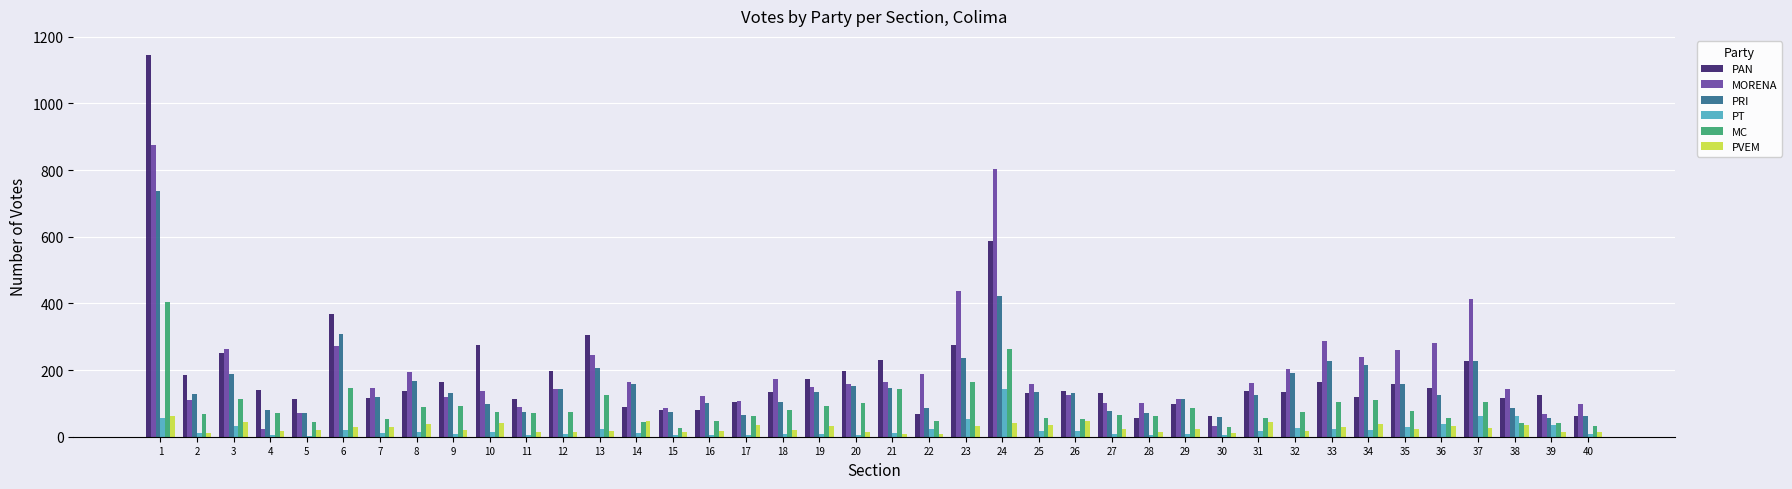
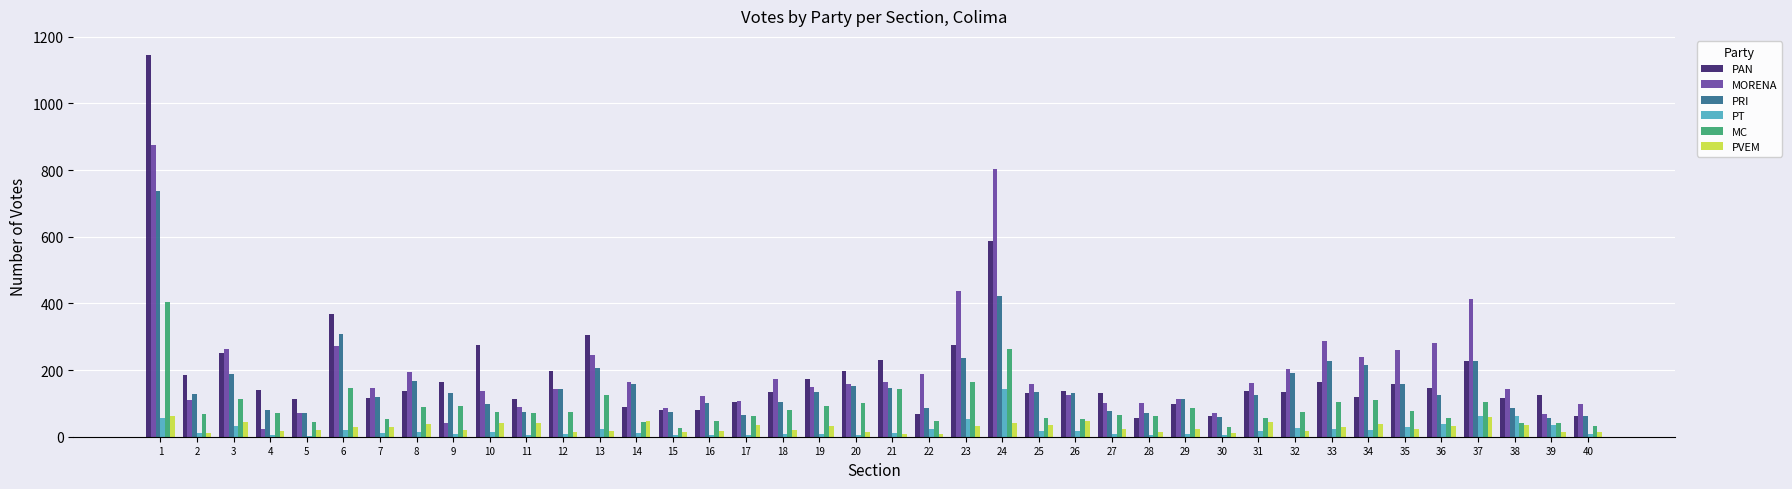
MORENA, 9: 120 -> 40
PVEM, 11: 10 -> 40
MORENA, 30: 30 -> 70
PVEM, 37: 30 -> 60
